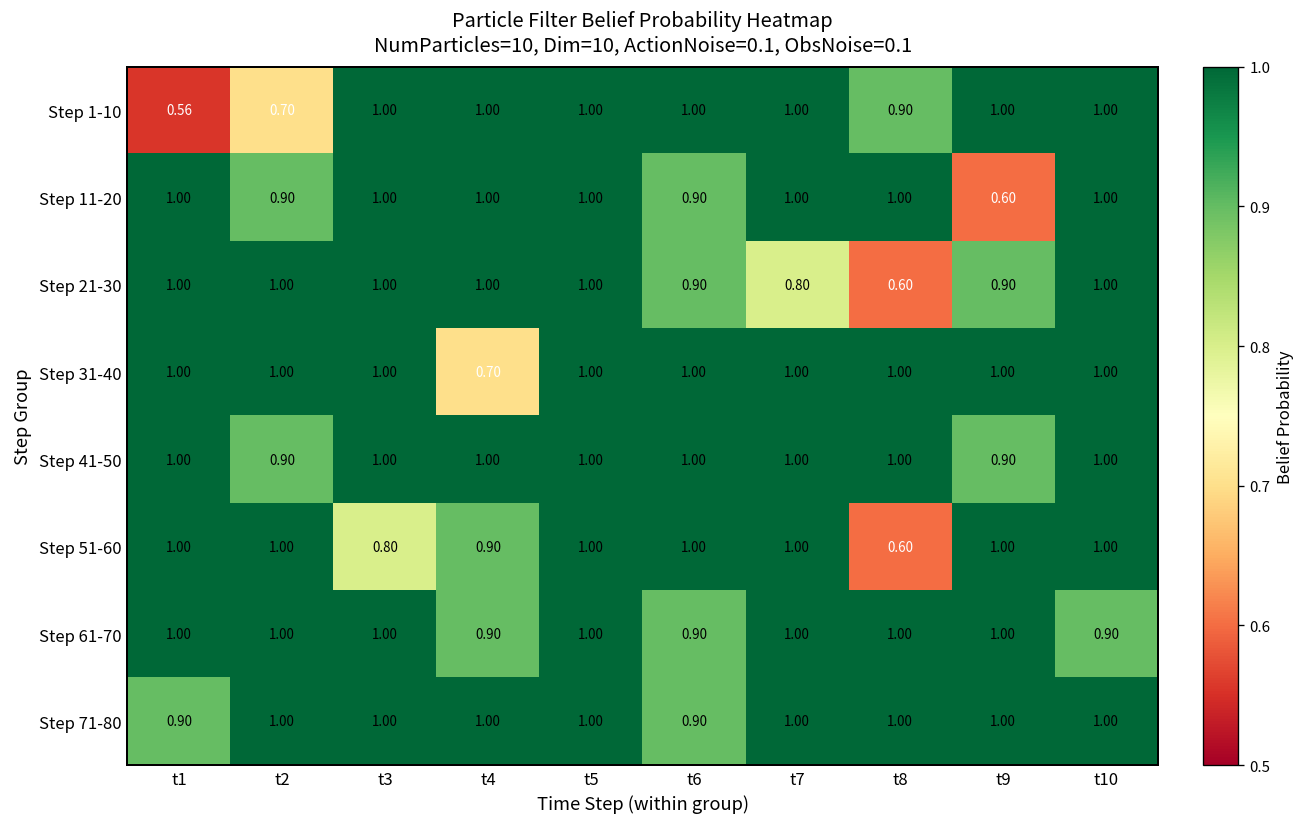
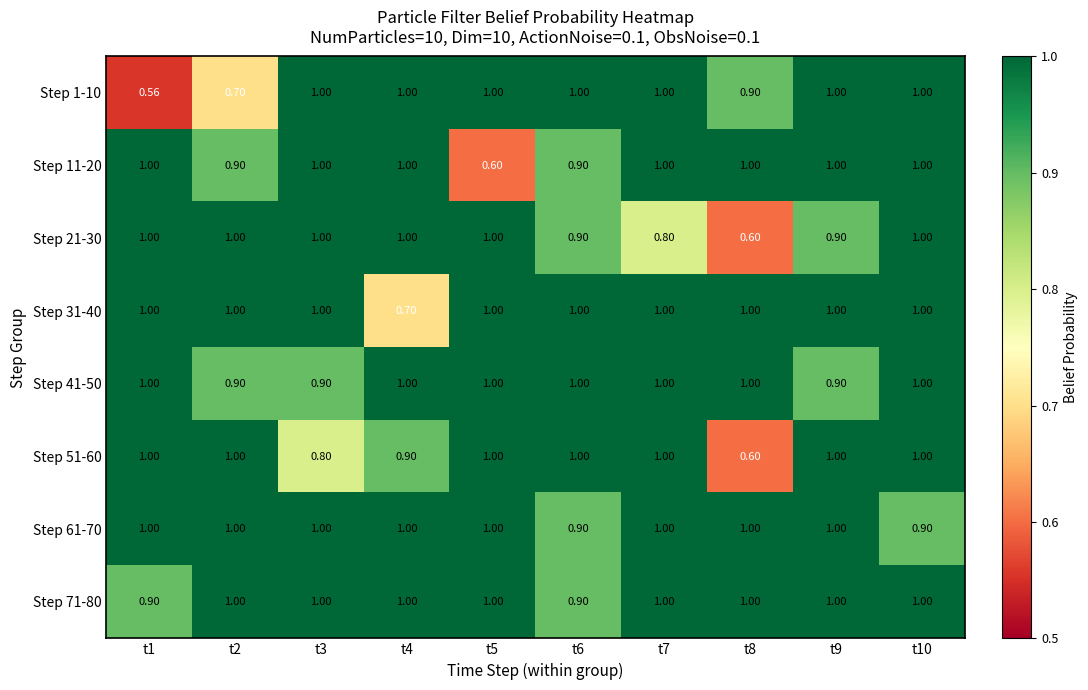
Step 11-20, t5: 1.00 -> 0.60
Step 11-20, t9: 0.60 -> 1.00
Step 41-50, t3: 1.00 -> 0.90
Step 61-70, t4: 0.90 -> 1.00
